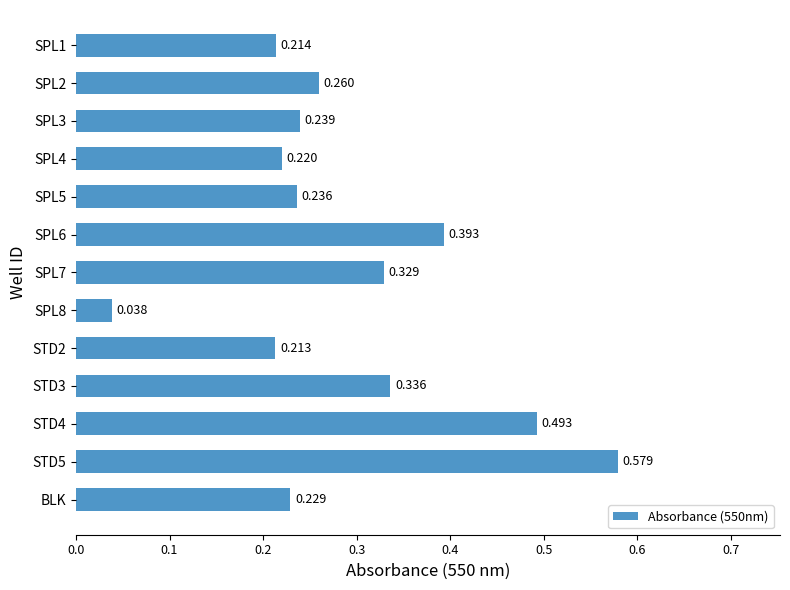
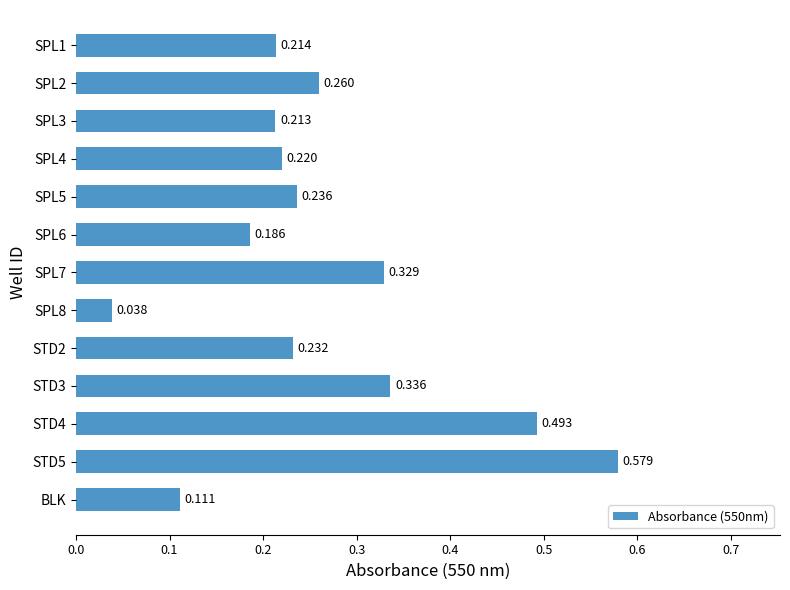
SPL3: 0.239 -> 0.213
SPL6: 0.393 -> 0.186
STD2: 0.213 -> 0.232
BLK: 0.229 -> 0.111
